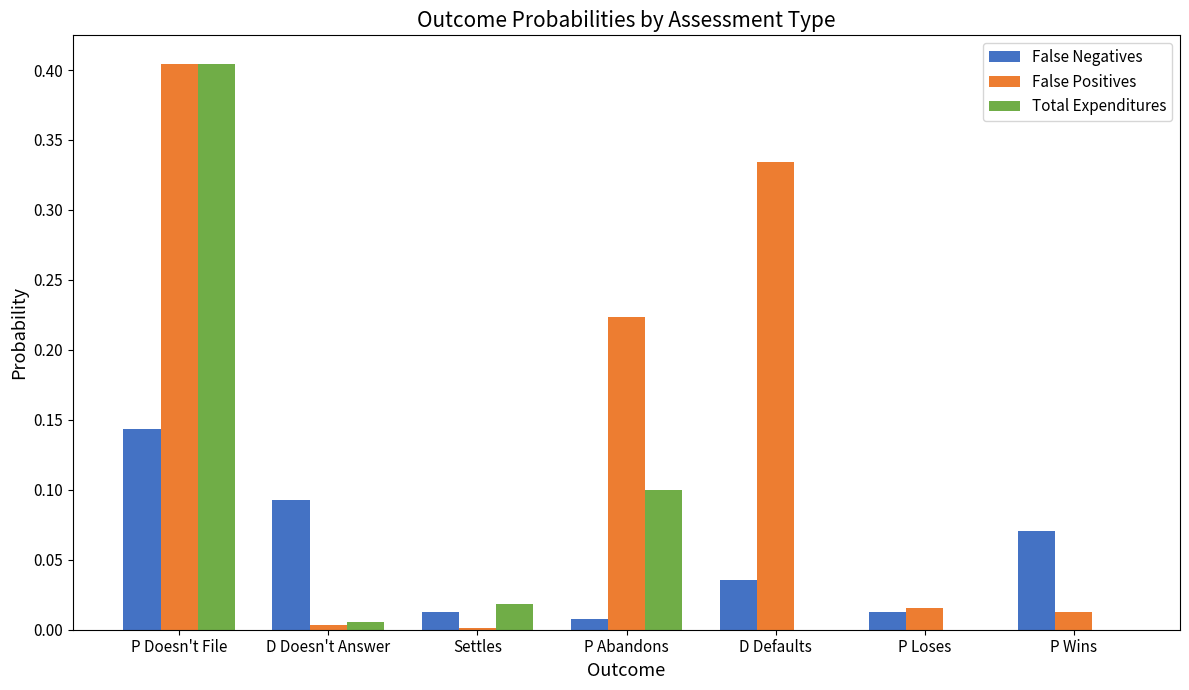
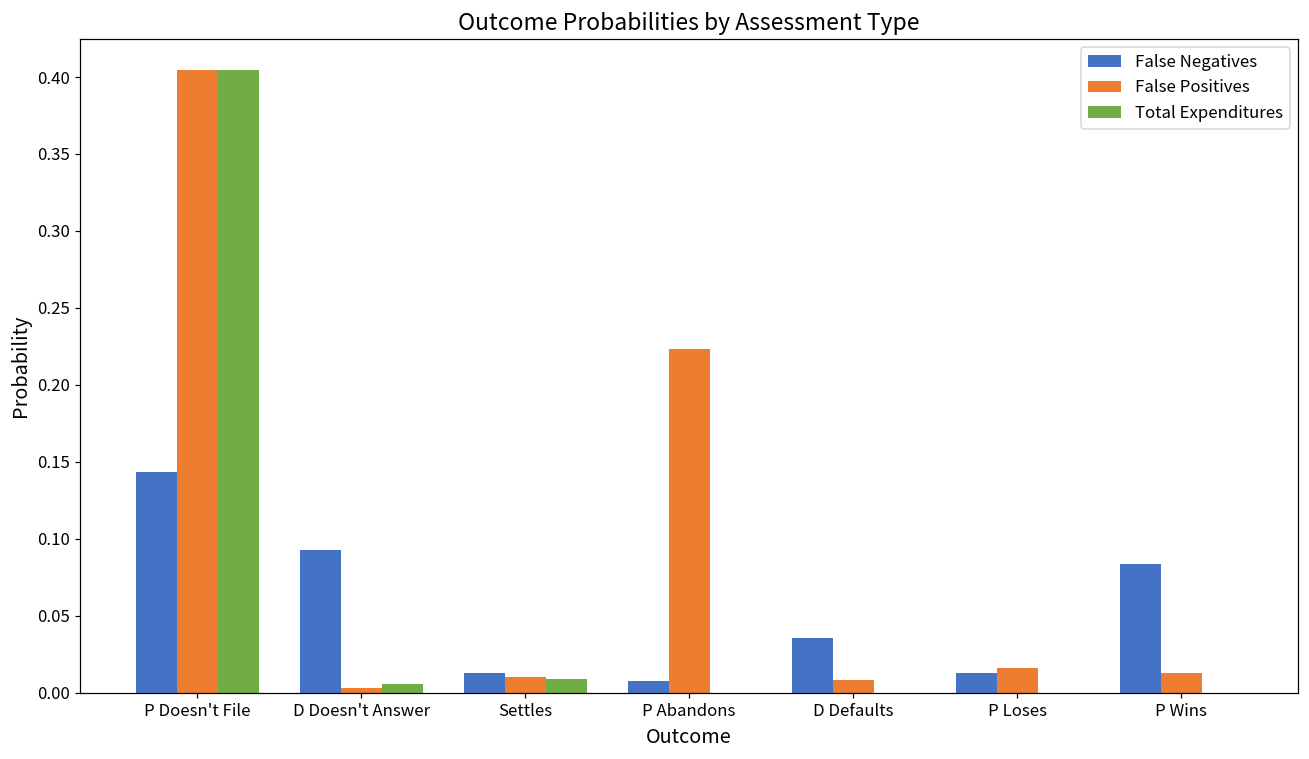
False Positives, Settles: 0.001 -> 0.010
Total Expenditures, Settles: 0.019 -> 0.009
Total Expenditures, P Abandons: 0.1 -> 0.0
False Positives, D Defaults: 0.334 -> 0.008
False Negatives, P Wins: 0.070 -> 0.084
